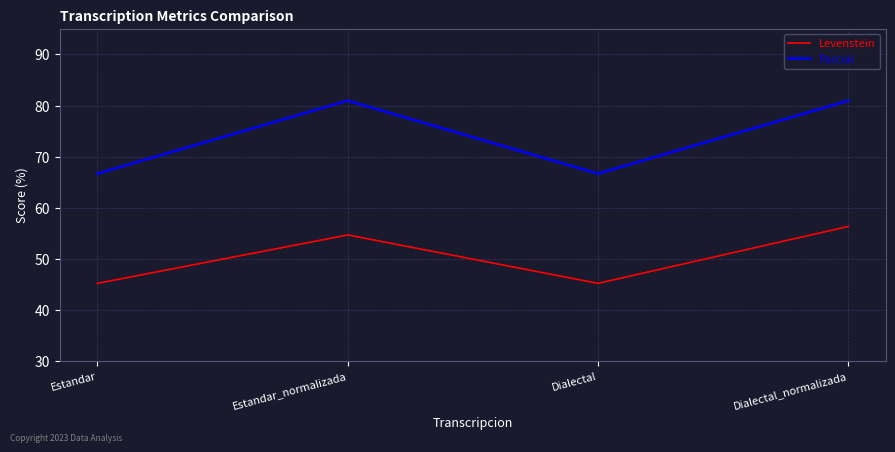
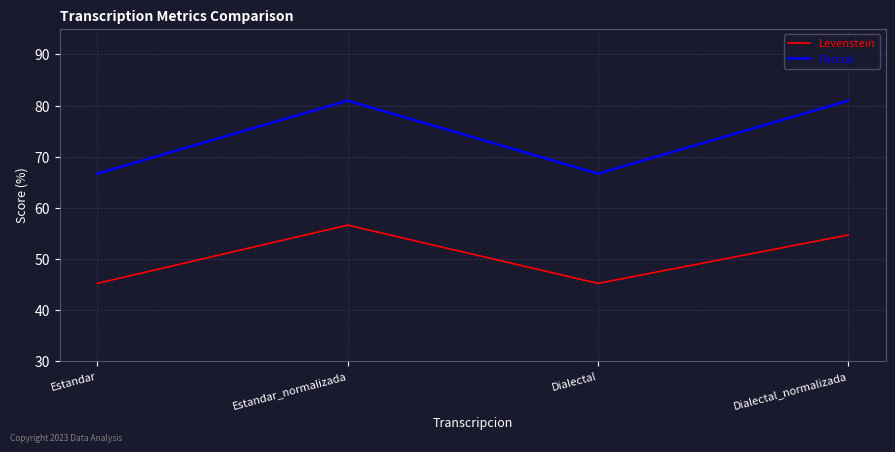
Levenstein, Estandar_normalizada: 55 -> 57
Levenstein, Dialectal_normalizada: 56 -> 55
